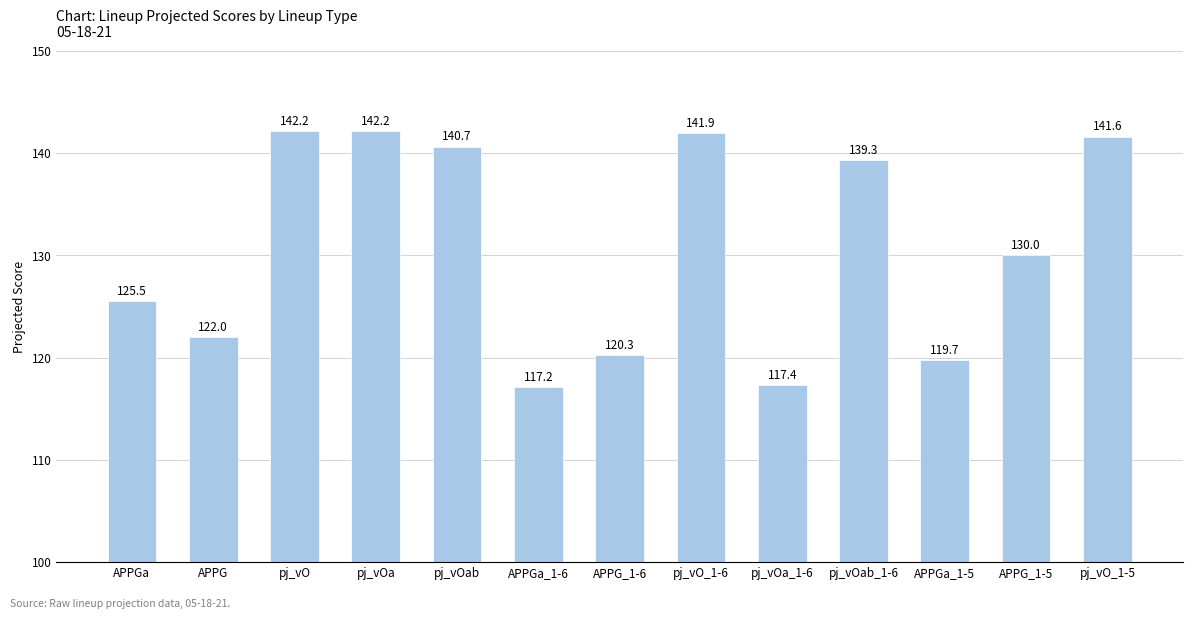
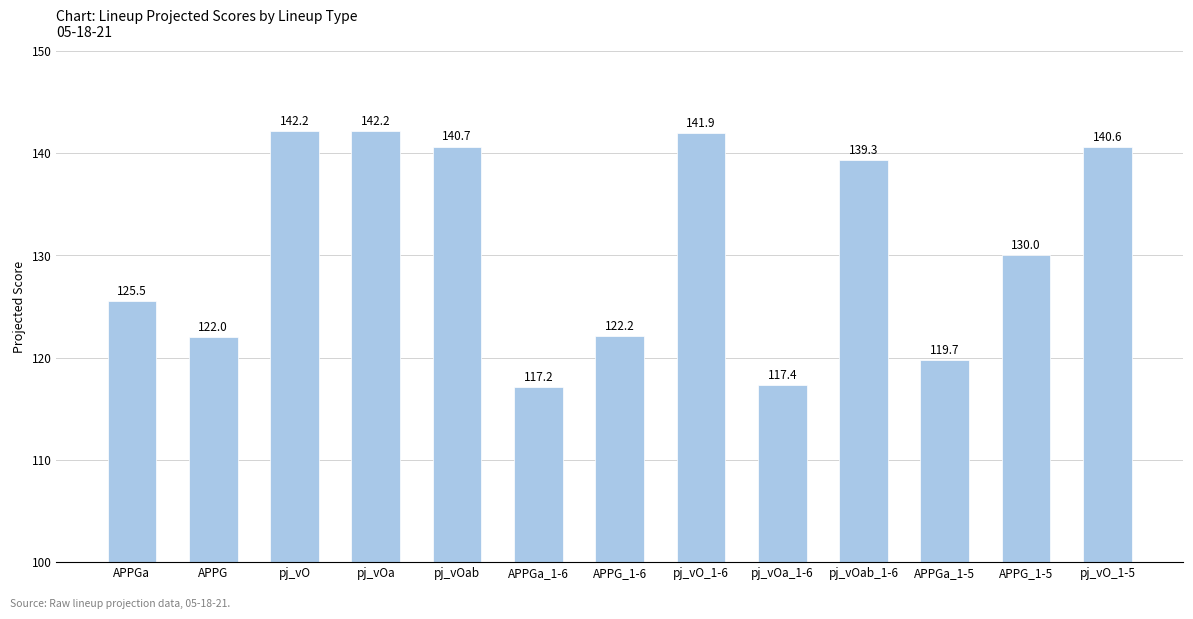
APPG_1-6: 120.3 -> 122.2
pj_vO_1-5: 141.6 -> 140.6
